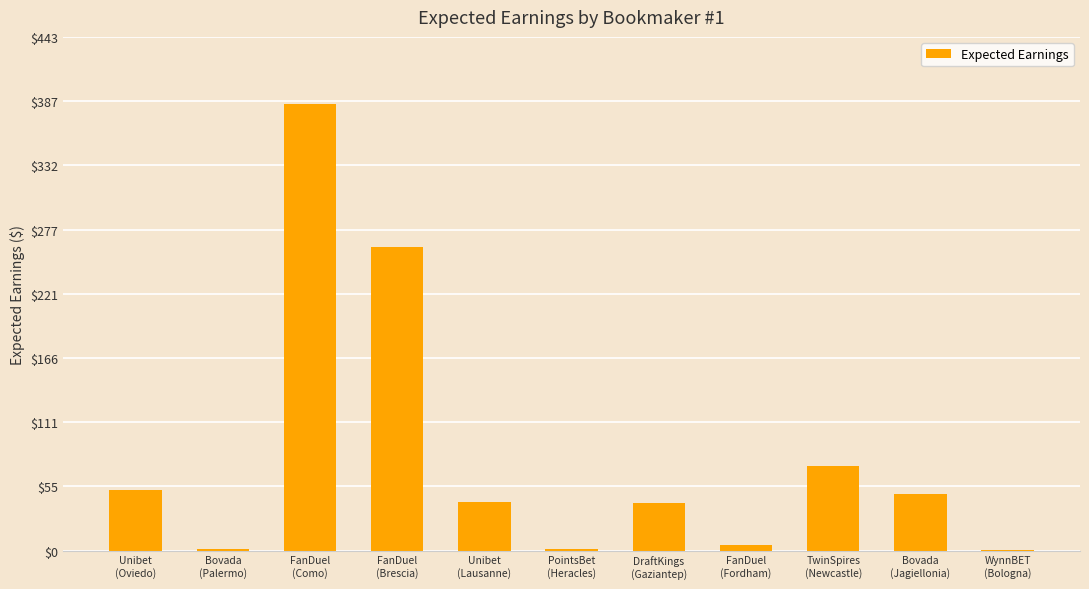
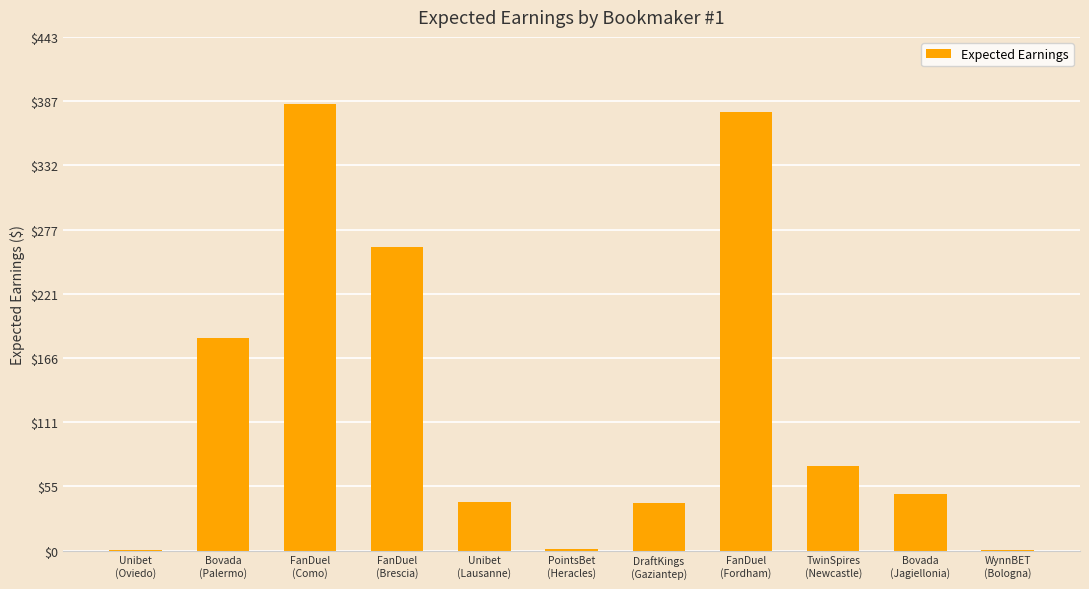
Unibet (Oviedo): $52 -> $0
Bovada (Palermo): $2 -> $184
FanDuel (Fordham): $5 -> $378
